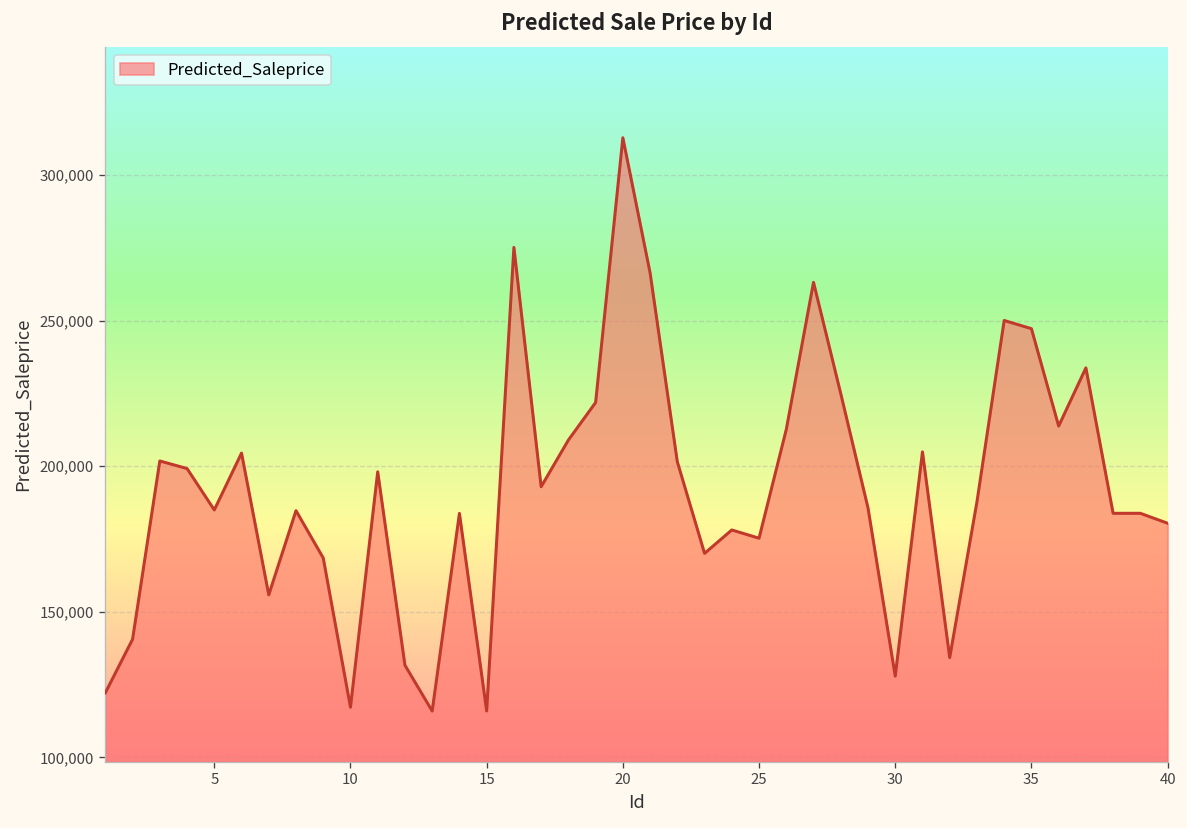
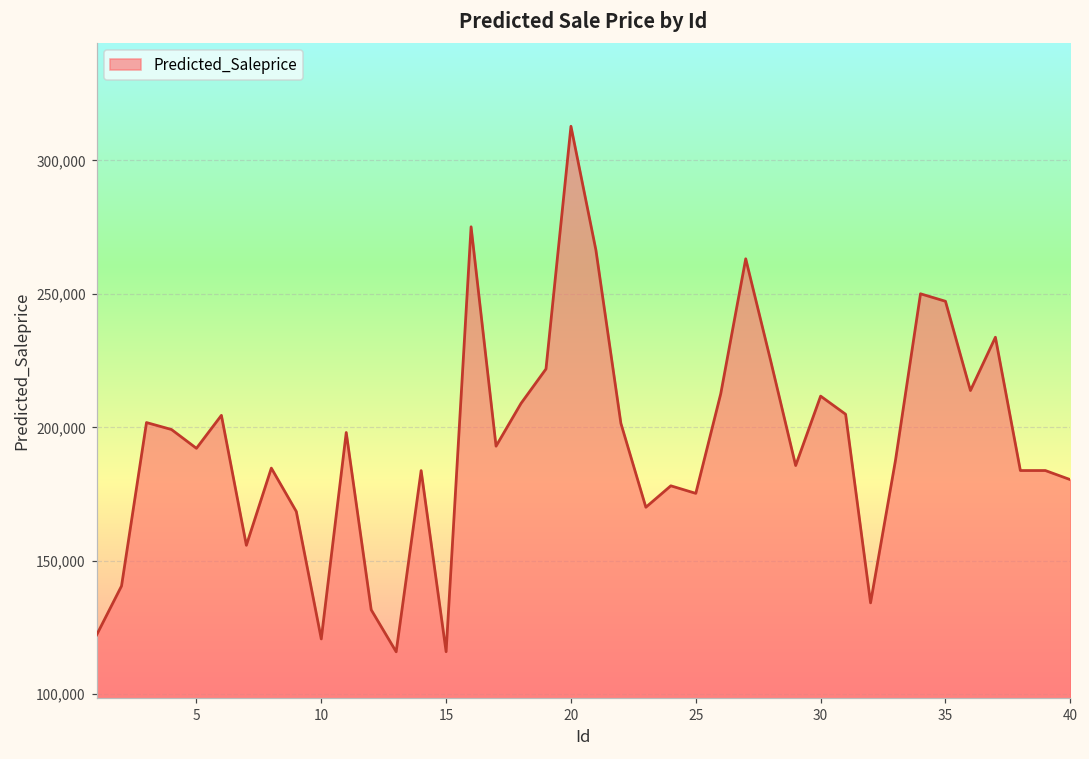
5: 185,000 -> 192,000
10: 117,000 -> 121,000
30: 128,000 -> 212,000
